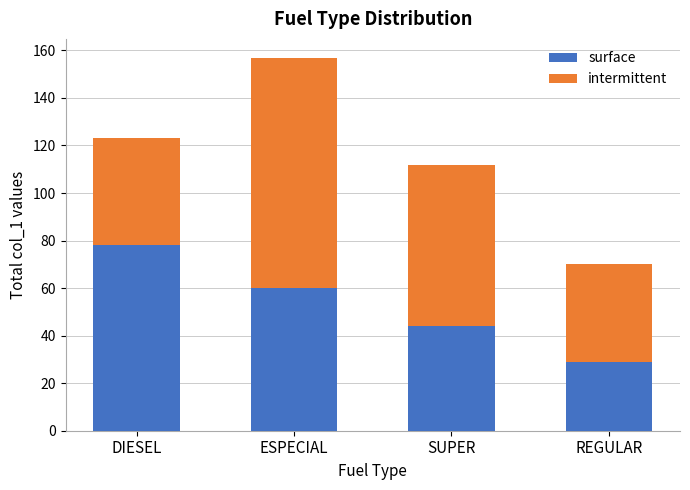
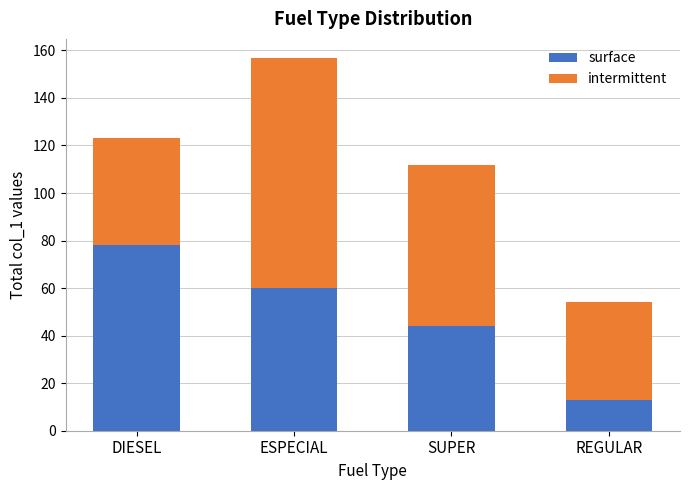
surface, REGULAR: 29 -> 13
